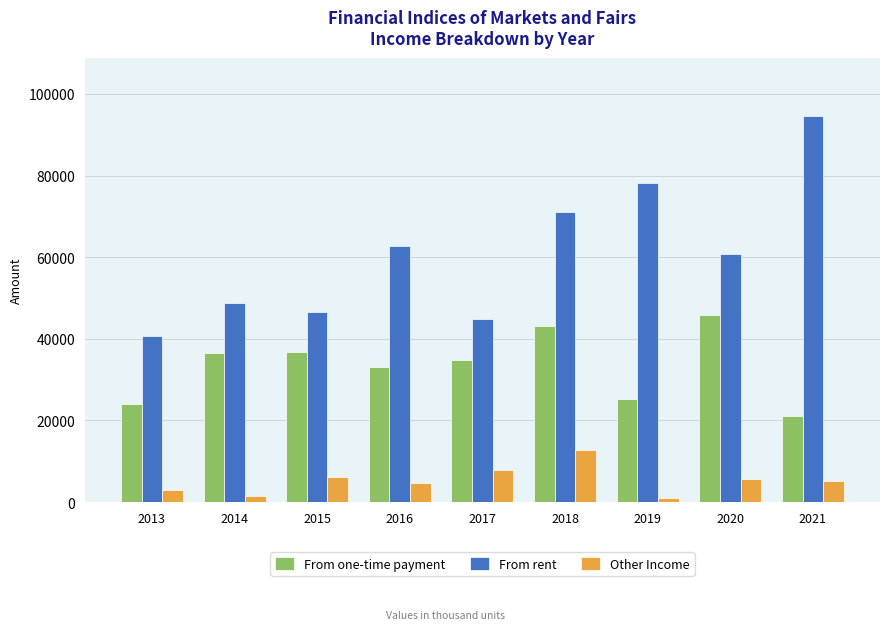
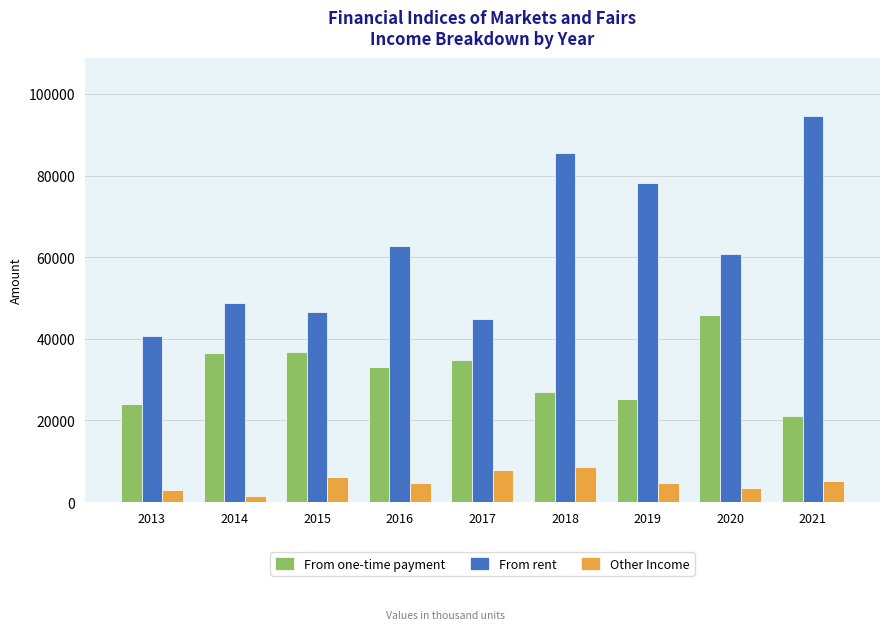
From one-time payment, 2018: 43000 -> 27000
From rent, 2018: 71000 -> 86000
Other Income, 2018: 13000 -> 9000
Other Income, 2019: 1000 -> 5000
Other Income, 2020: 6000 -> 3000
